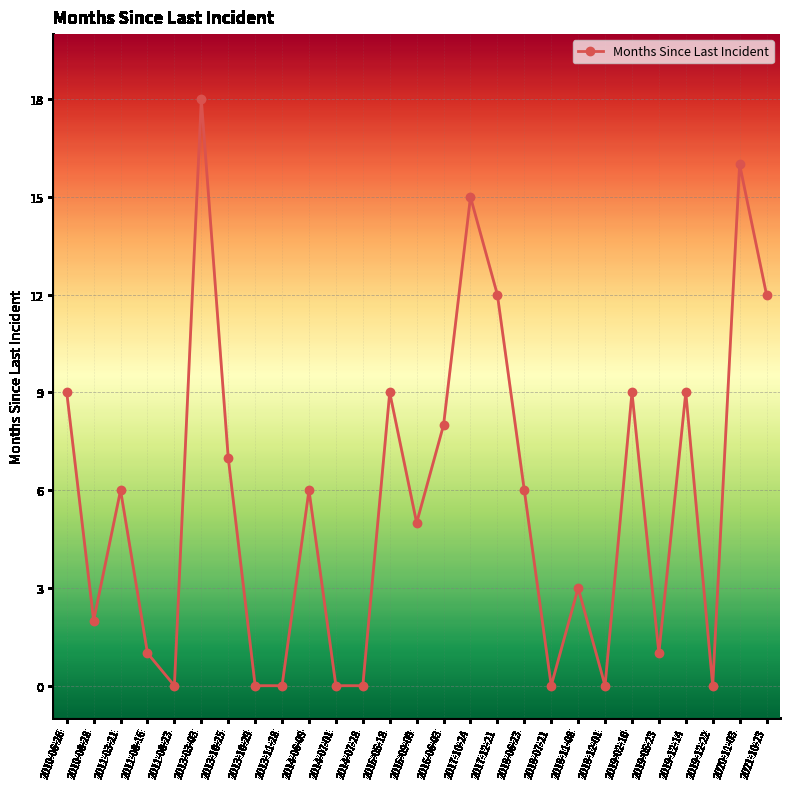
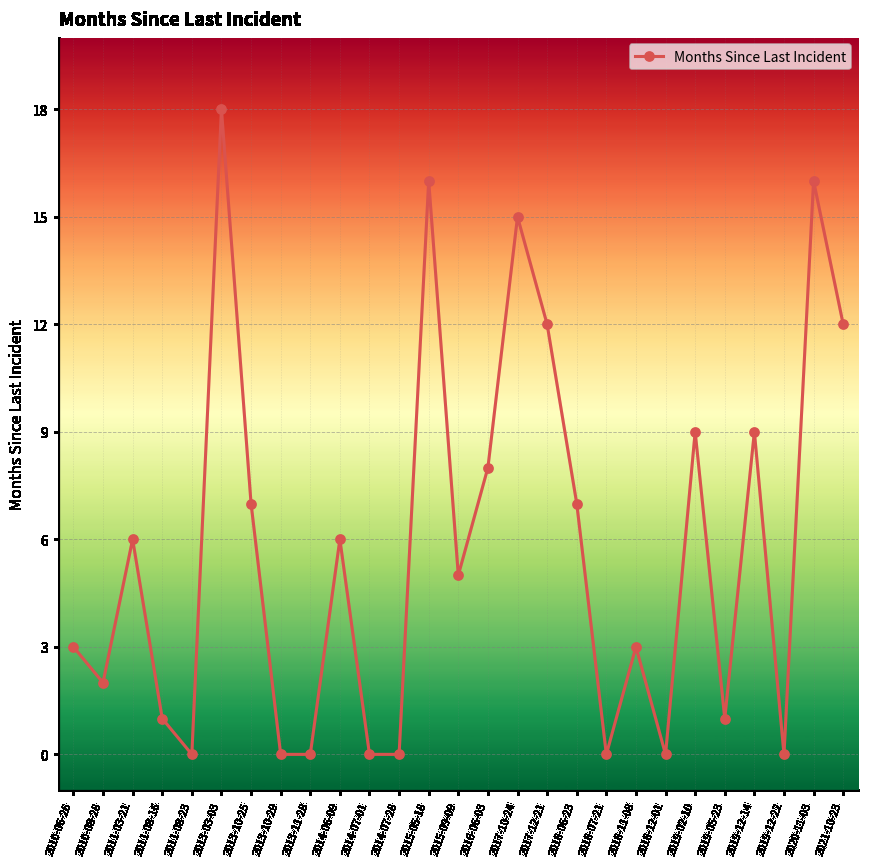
2010-06-26: 9 -> 3
2015-05-18: 9 -> 16
2018-06-23: 6 -> 7
